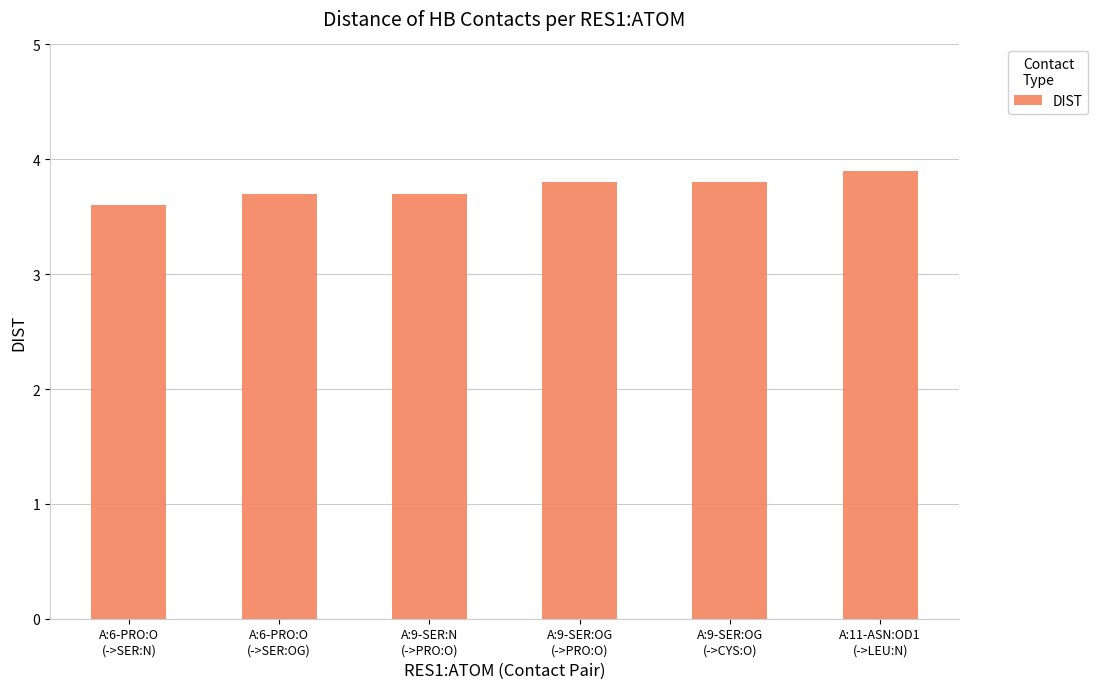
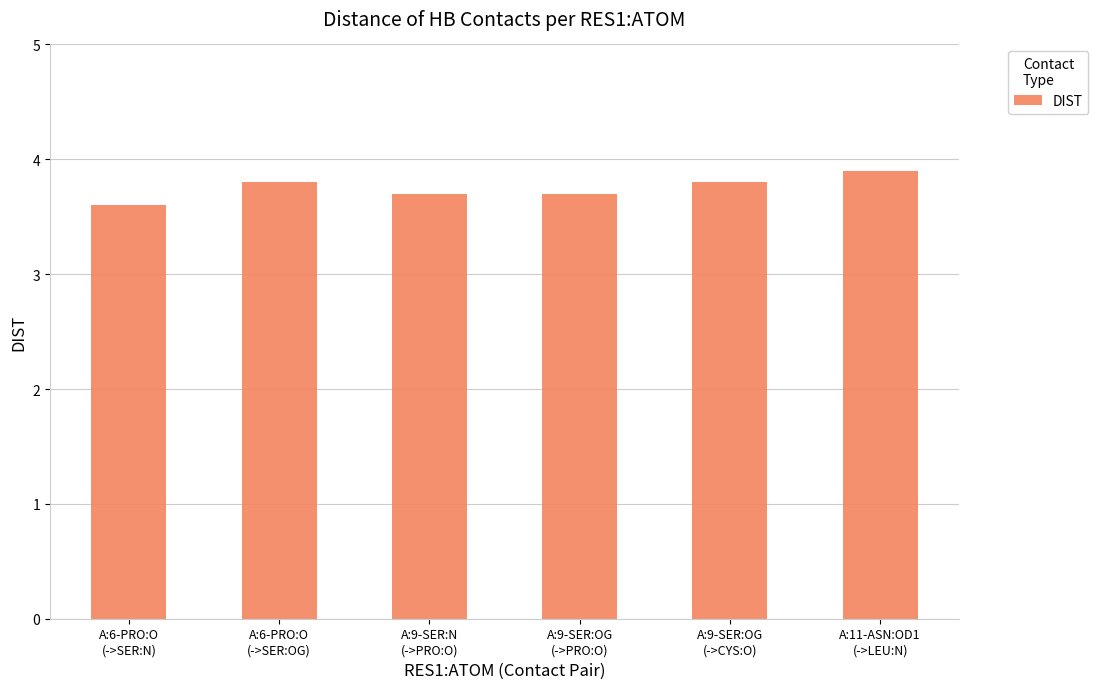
A:6-PRO:O (->SER:OG): 3.7 -> 3.8
A:9-SER:OG (->PRO:O): 3.8 -> 3.7
